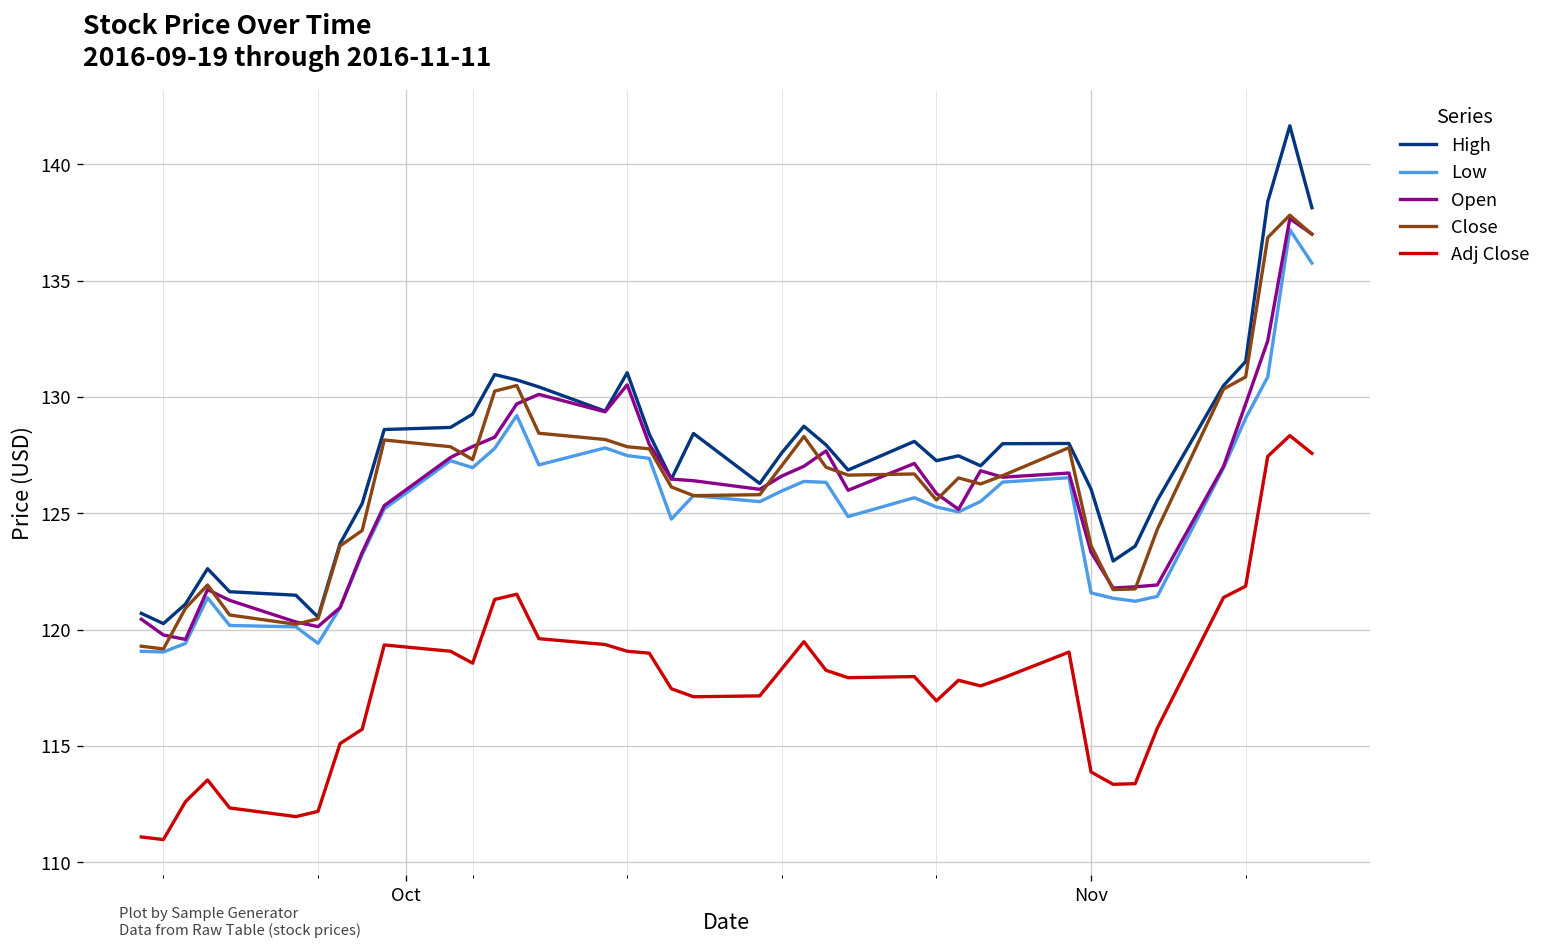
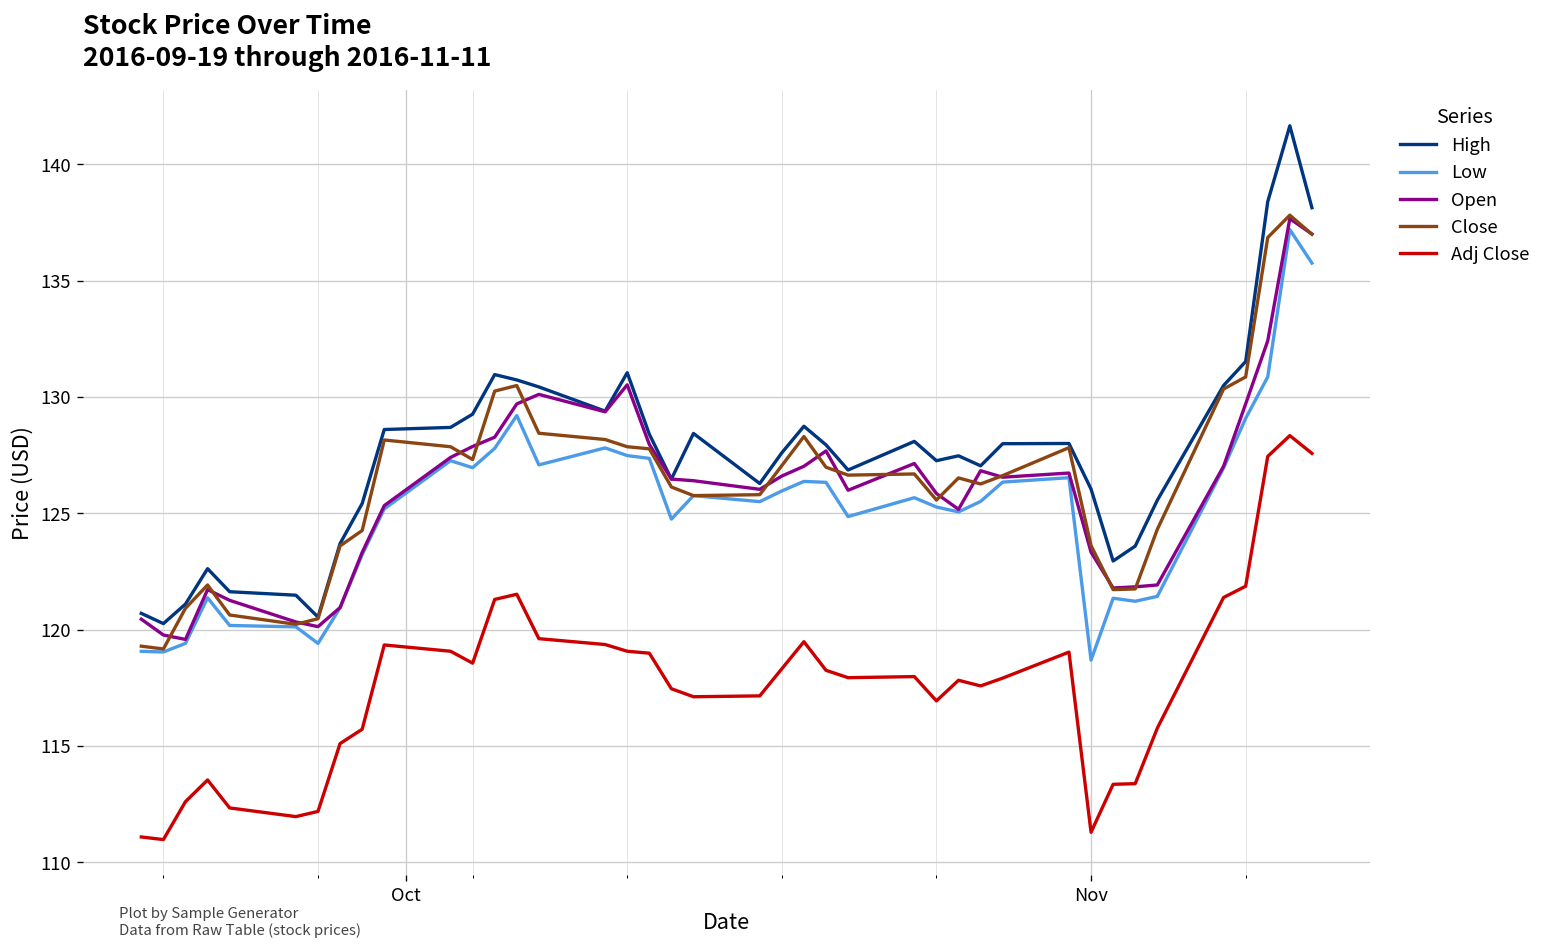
Low, Nov: 121.6 -> 118.7
Adj Close, Nov: 113.9 -> 111.3
